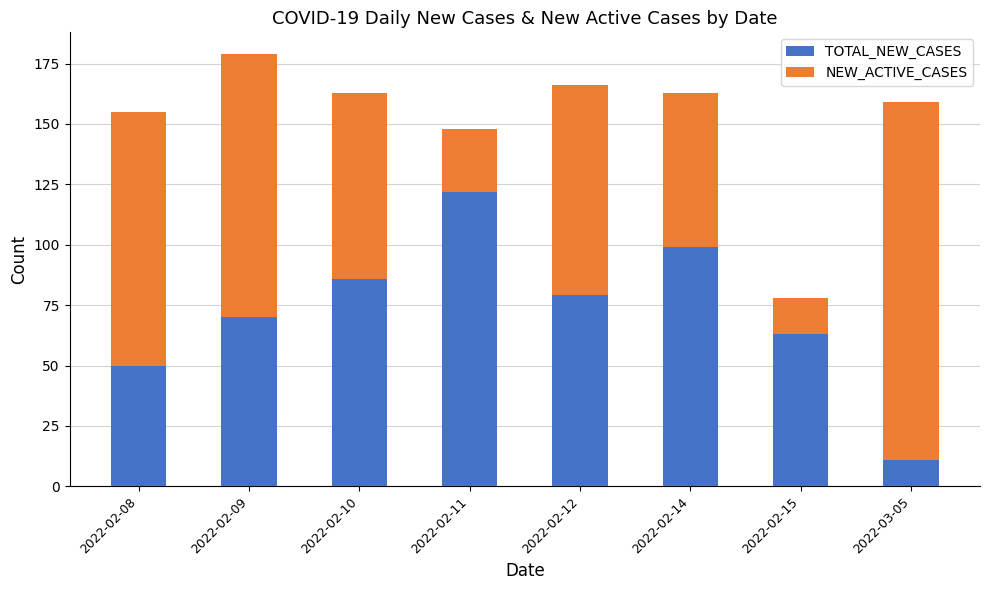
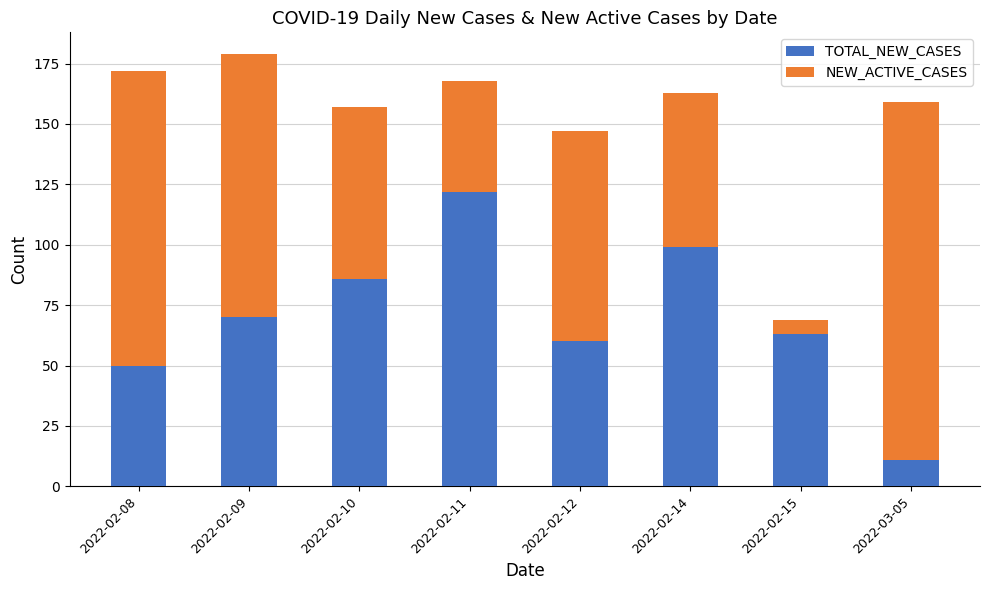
NEW_ACTIVE_CASES, 2022-02-08: 105 -> 122
NEW_ACTIVE_CASES, 2022-02-10: 77 -> 71
NEW_ACTIVE_CASES, 2022-02-11: 26 -> 46
TOTAL_NEW_CASES, 2022-02-12: 79 -> 60
NEW_ACTIVE_CASES, 2022-02-15: 15 -> 6
